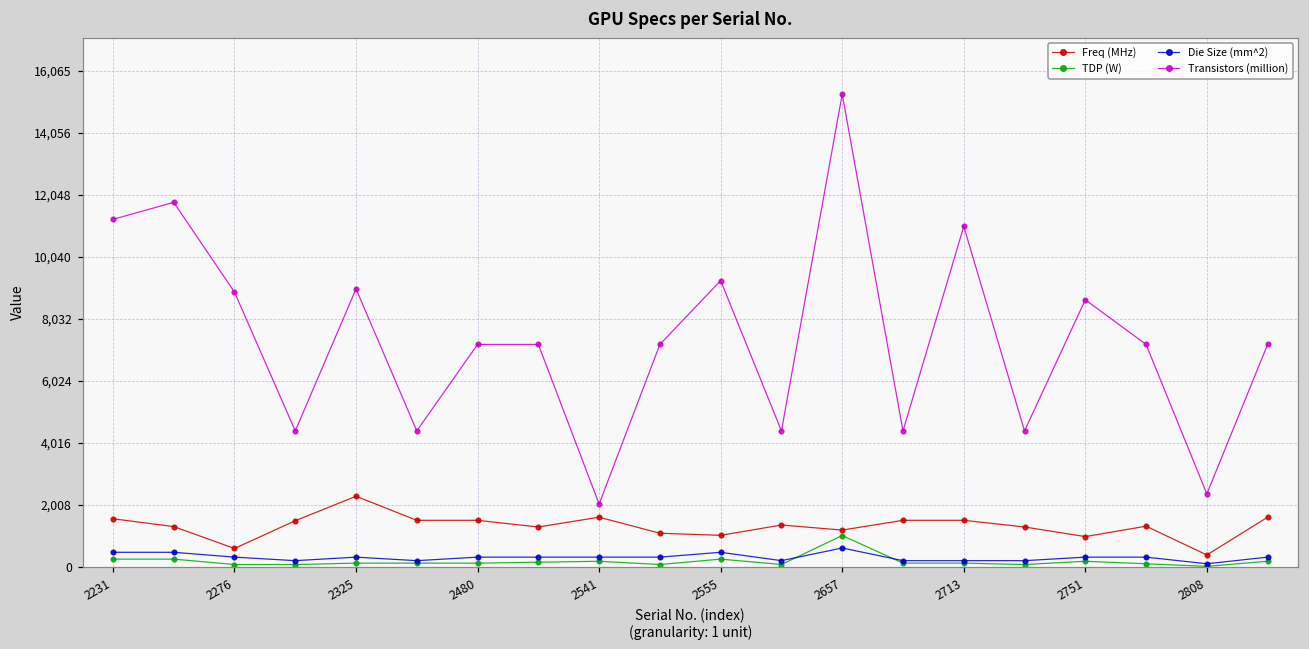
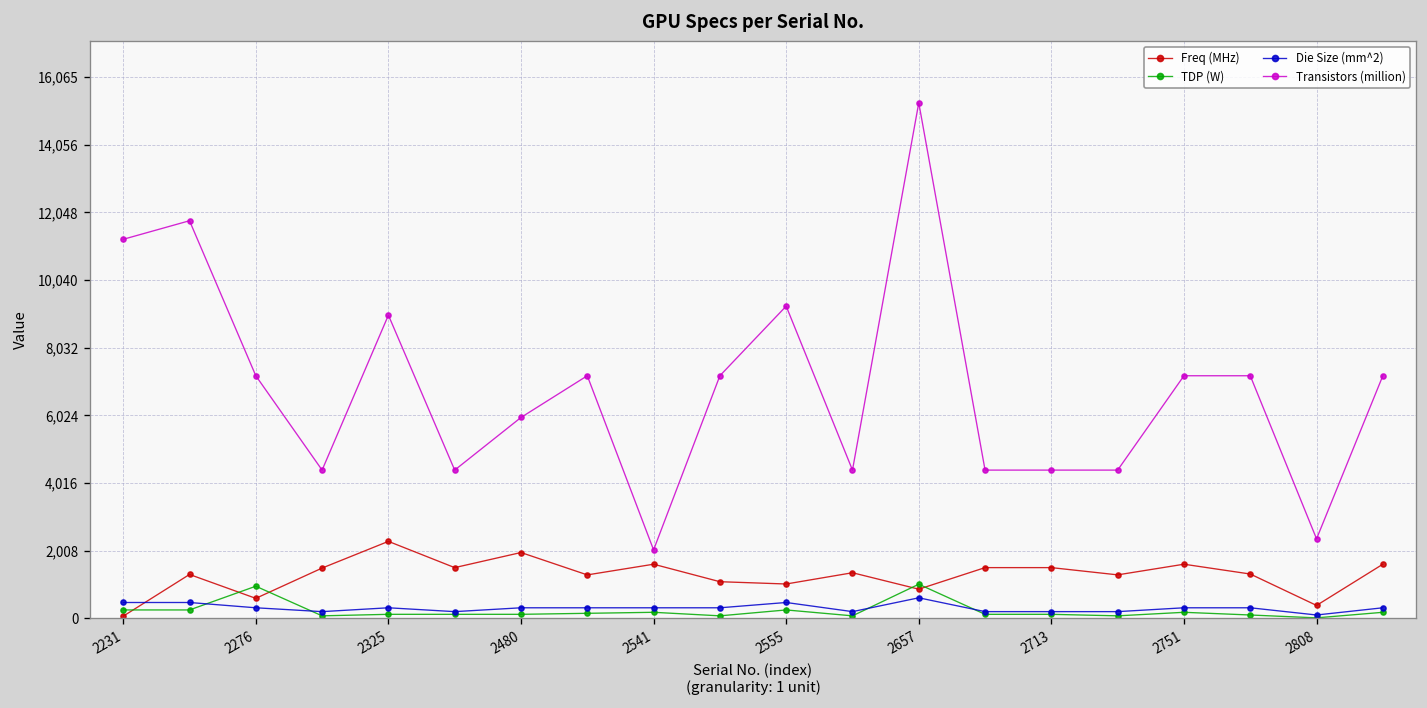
Freq (MHz), 2231: 1,600 -> 100
TDP (W), 2276: 100 -> 1,000
Transistors (million), 2276: 8,900 -> 7,200
Freq (MHz), 2480: 1,500 -> 2,000
Transistors (million), 2480: 7,200 -> 6,000
Freq (MHz), 2657: 1,200 -> 900
Transistors (million), 2713: 11,000 -> 4,400
Freq (MHz), 2751: 1,000 -> 1,600
Transistors (million), 2751: 8,600 -> 7,200
